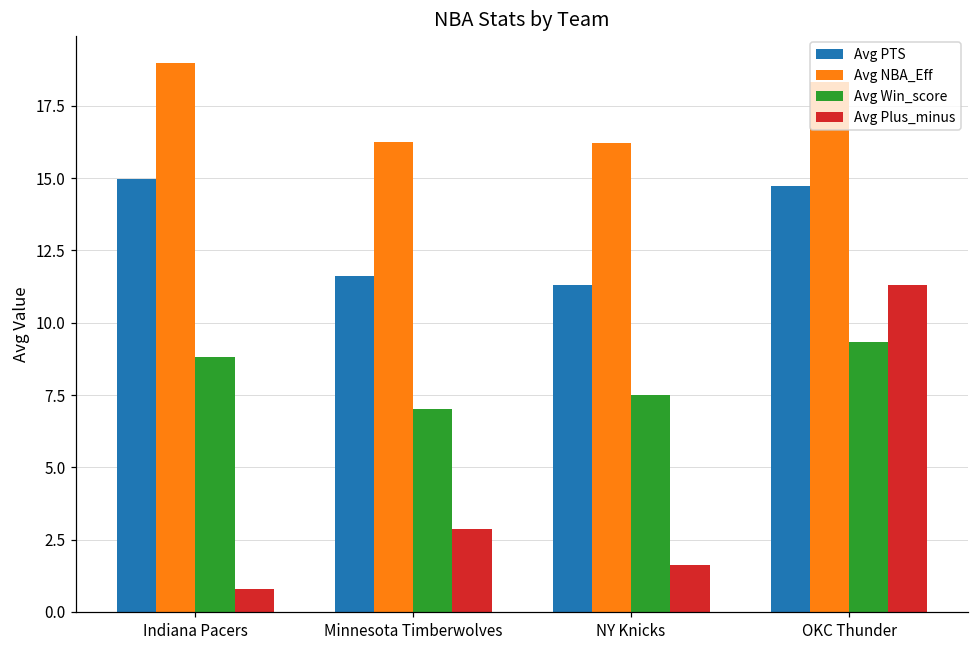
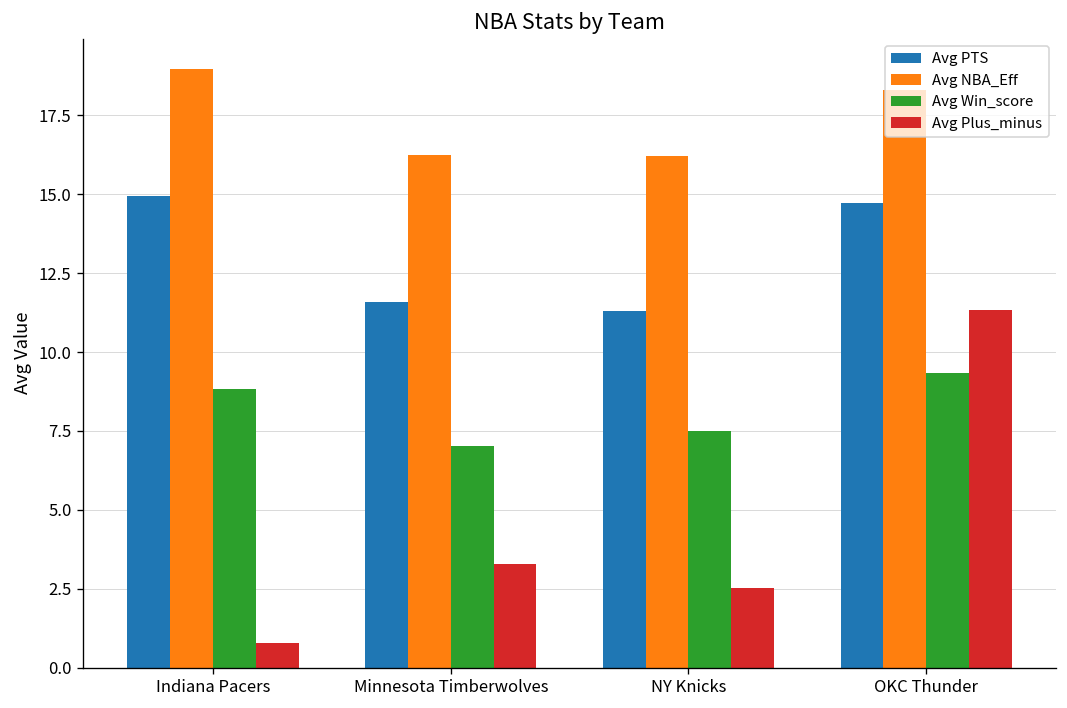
Avg Plus_minus, Minnesota Timberwolves: 2.9 -> 3.3
Avg Plus_minus, NY Knicks: 1.6 -> 2.5
